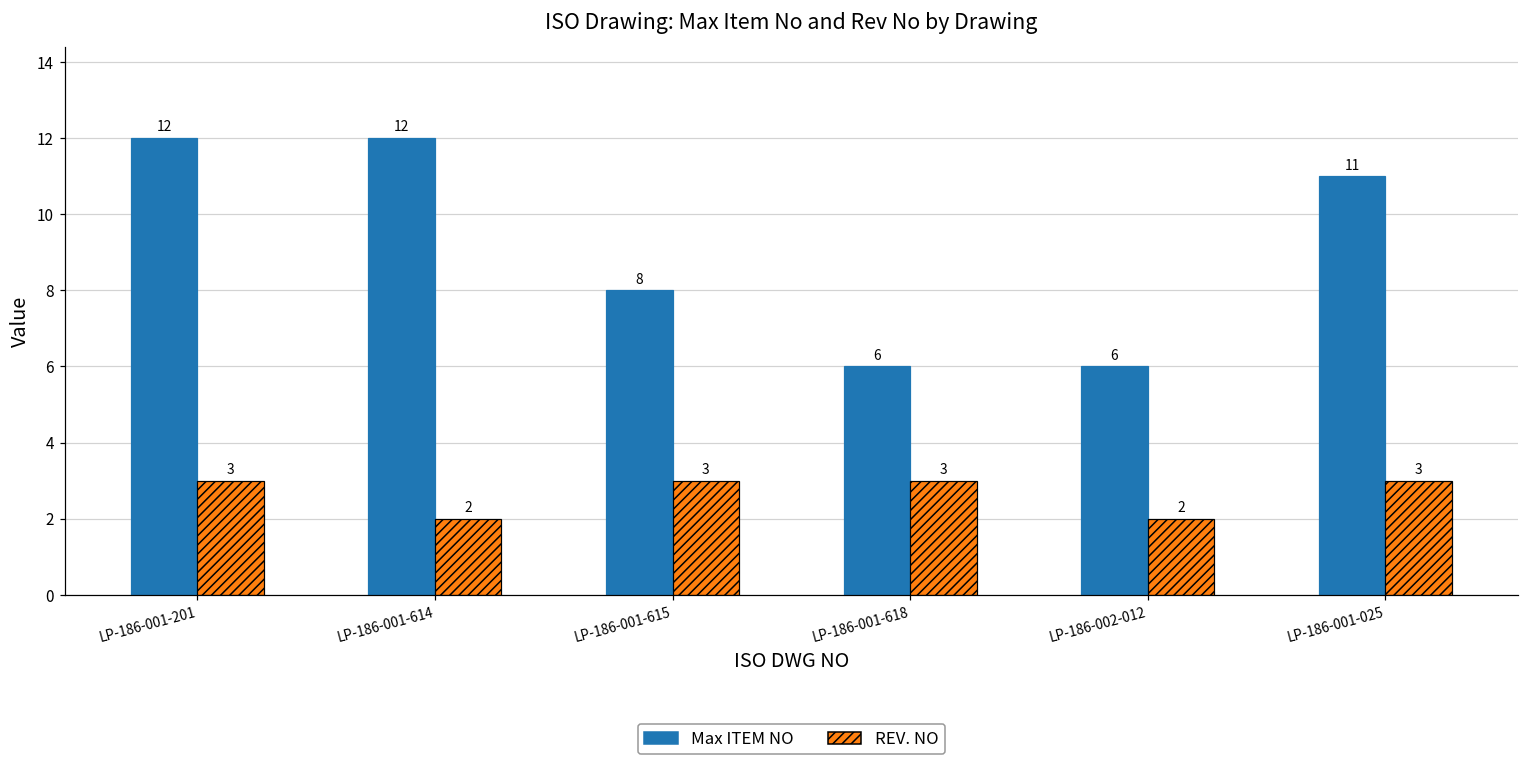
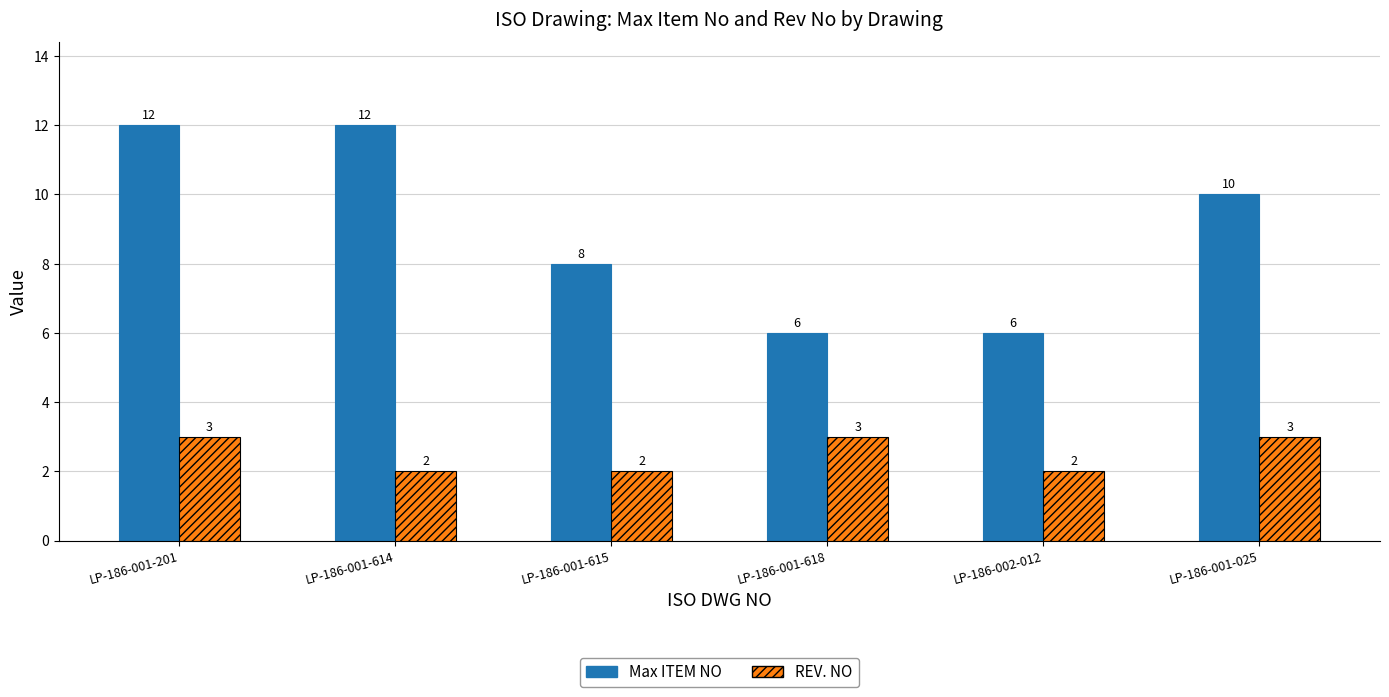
REV. NO, LP-186-001-615: 3 -> 2
Max ITEM NO, LP-186-001-025: 11 -> 10
